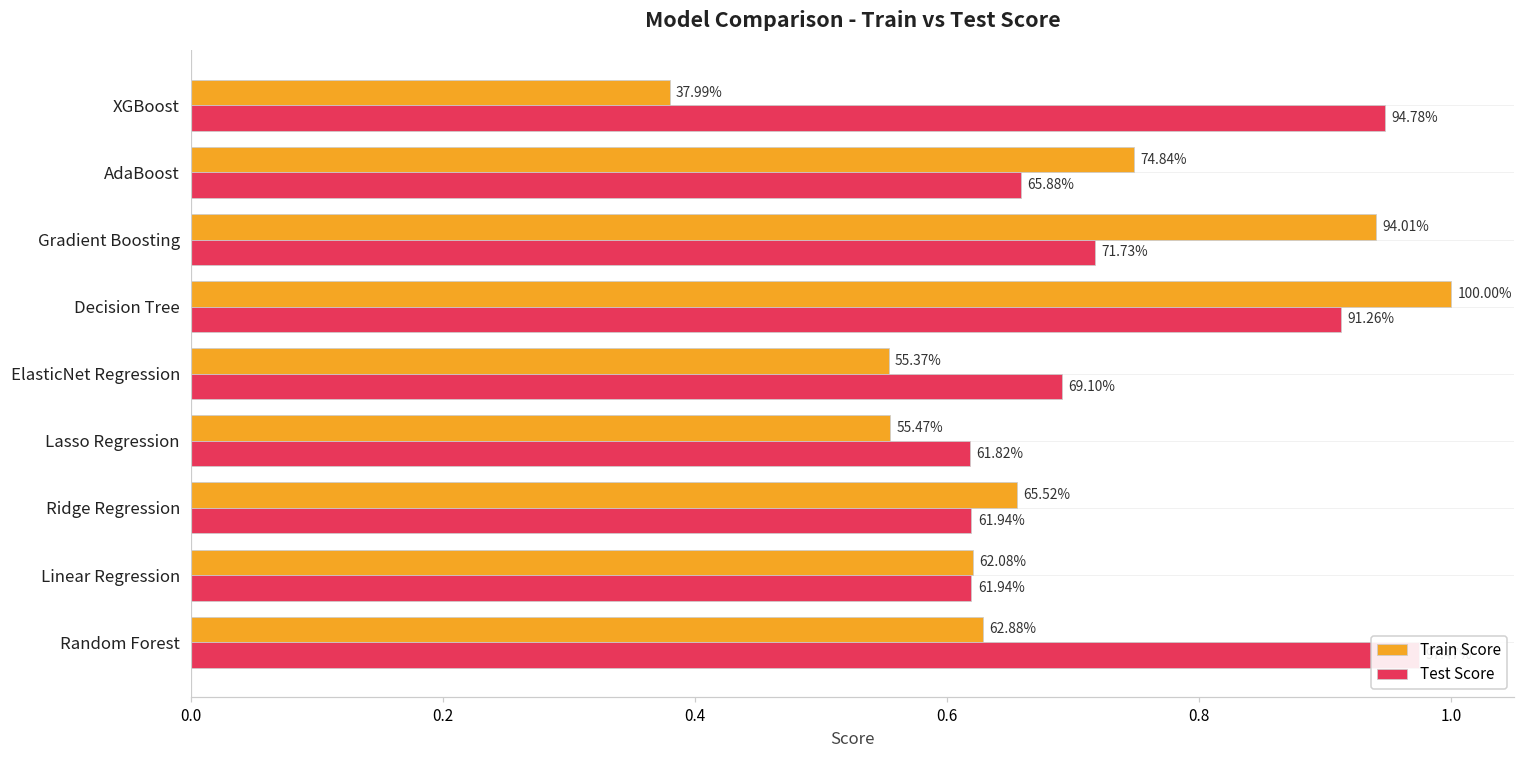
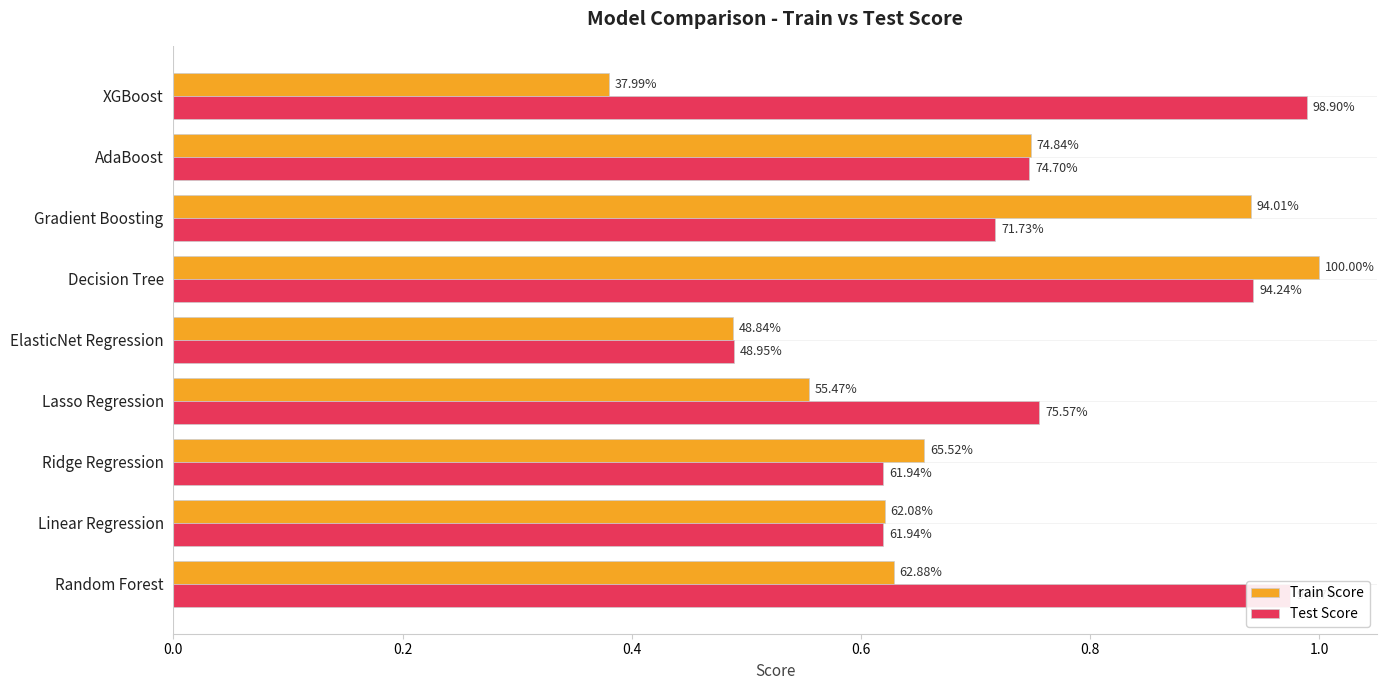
Test Score, XGBoost: 94.78% -> 98.90%
Test Score, AdaBoost: 65.88% -> 74.70%
Test Score, Decision Tree: 91.26% -> 94.24%
Train Score, ElasticNet Regression: 55.37% -> 48.84%
Test Score, ElasticNet Regression: 69.10% -> 48.95%
Test Score, Lasso Regression: 61.82% -> 75.57%
